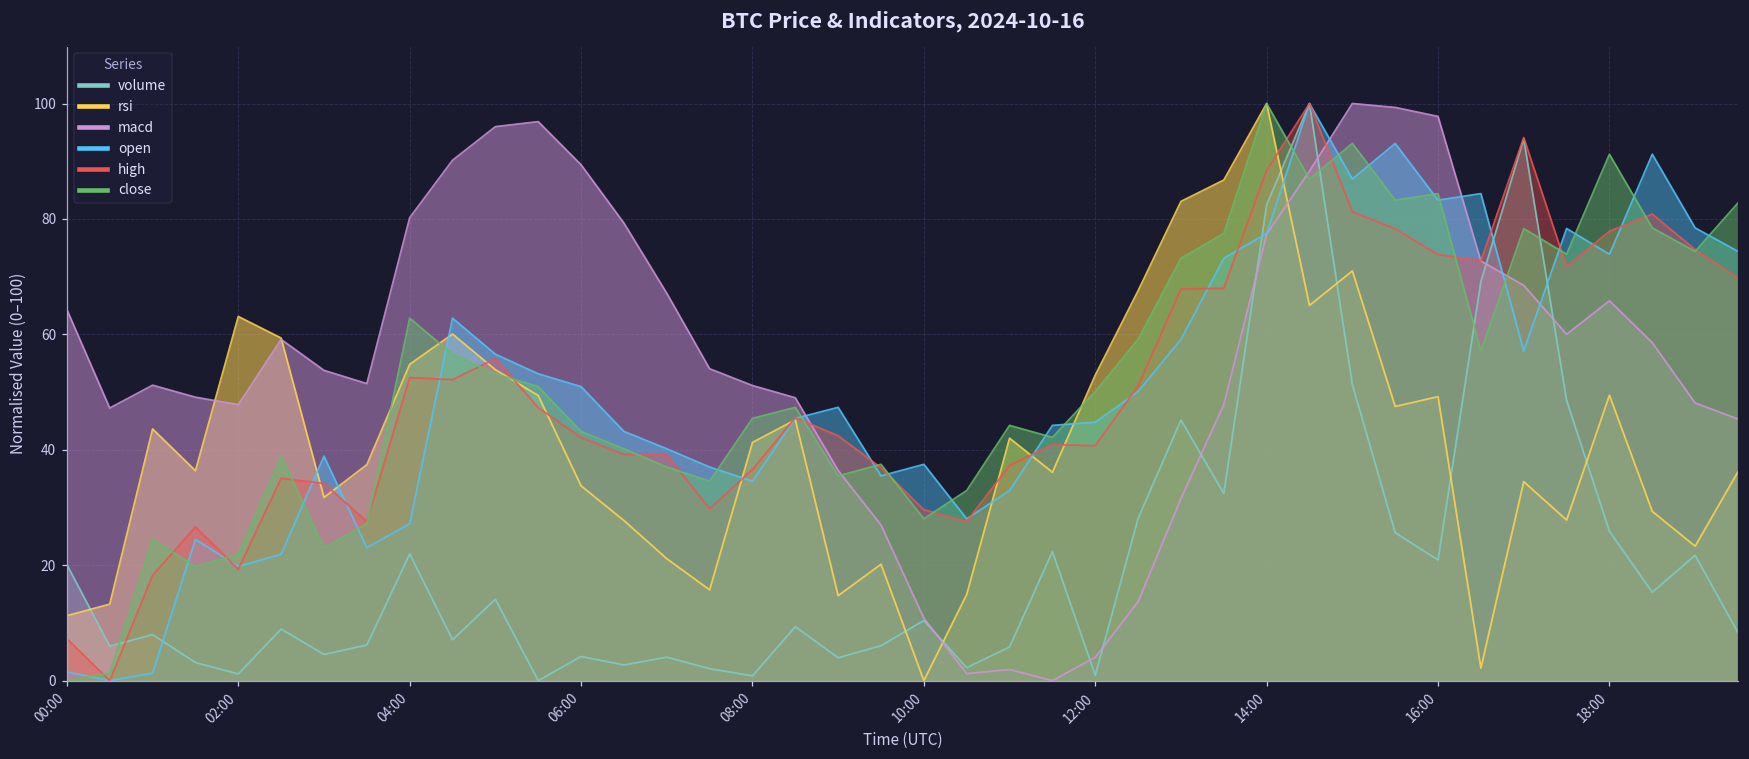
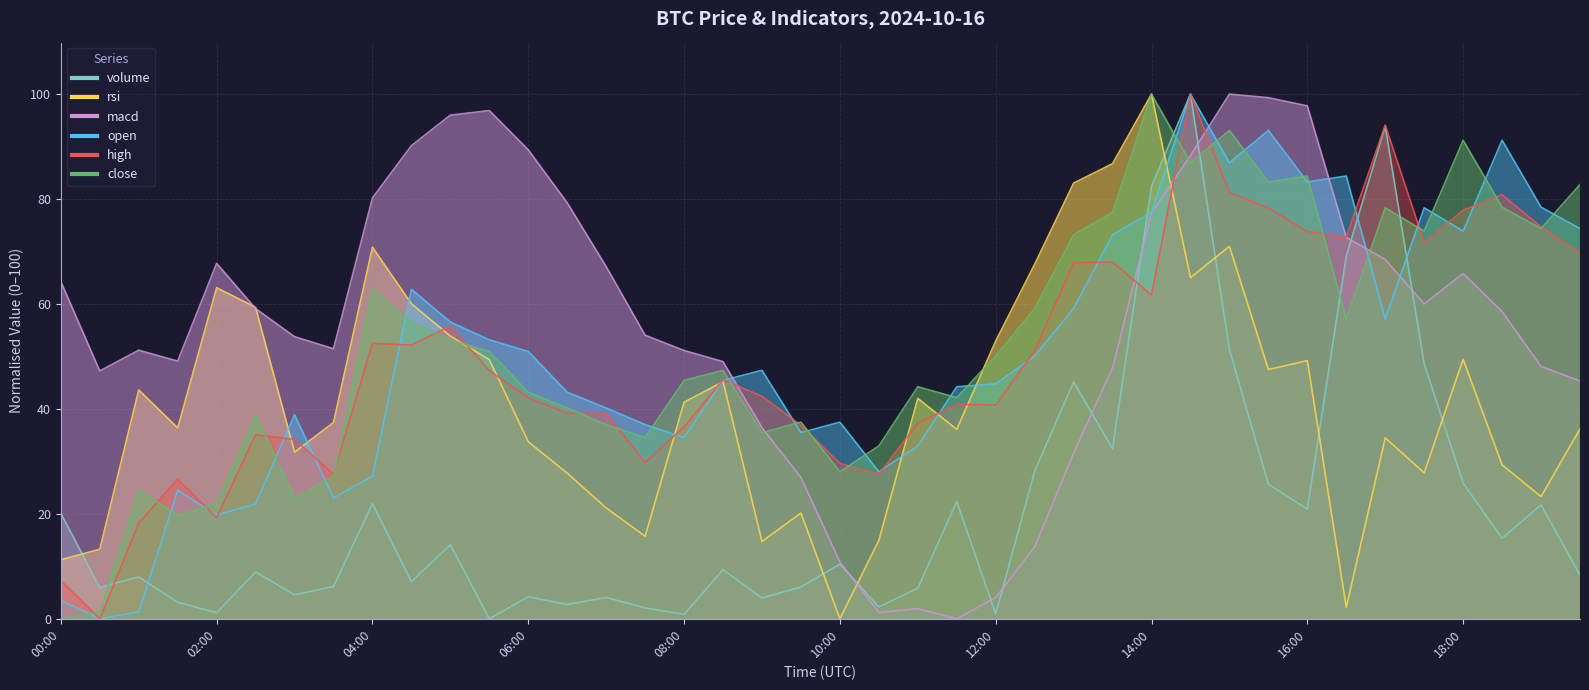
open, 00:00: 2 -> 3
macd, 02:00: 48 -> 68
rsi, 04:00: 55 -> 71
high, 14:00: 88 -> 62
